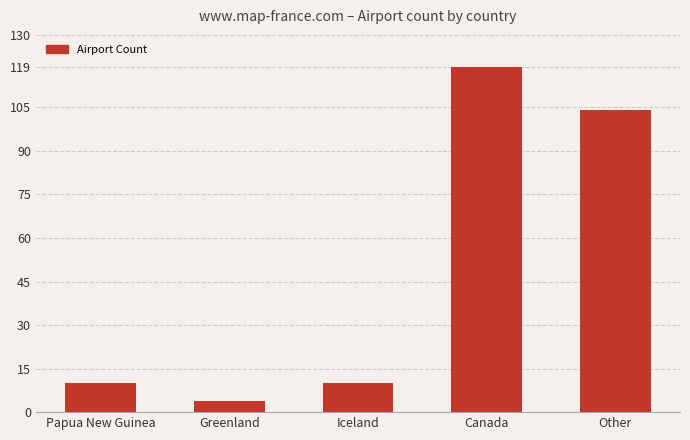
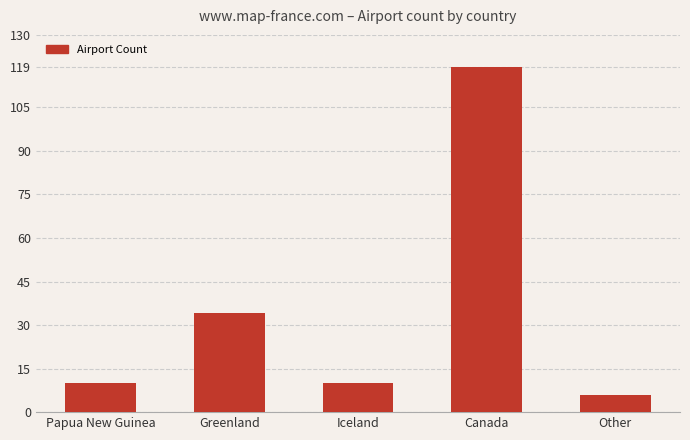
Greenland: 4 -> 34
Other: 104 -> 6
